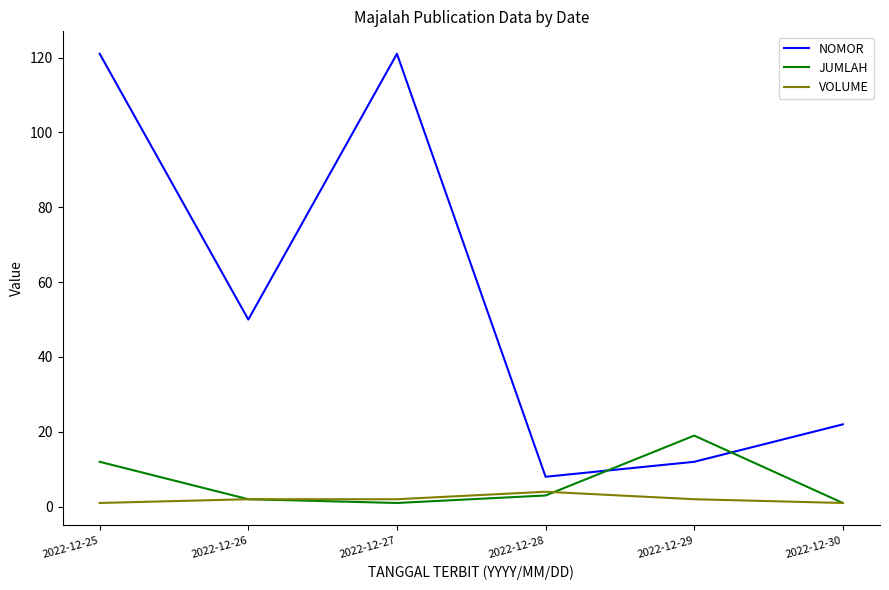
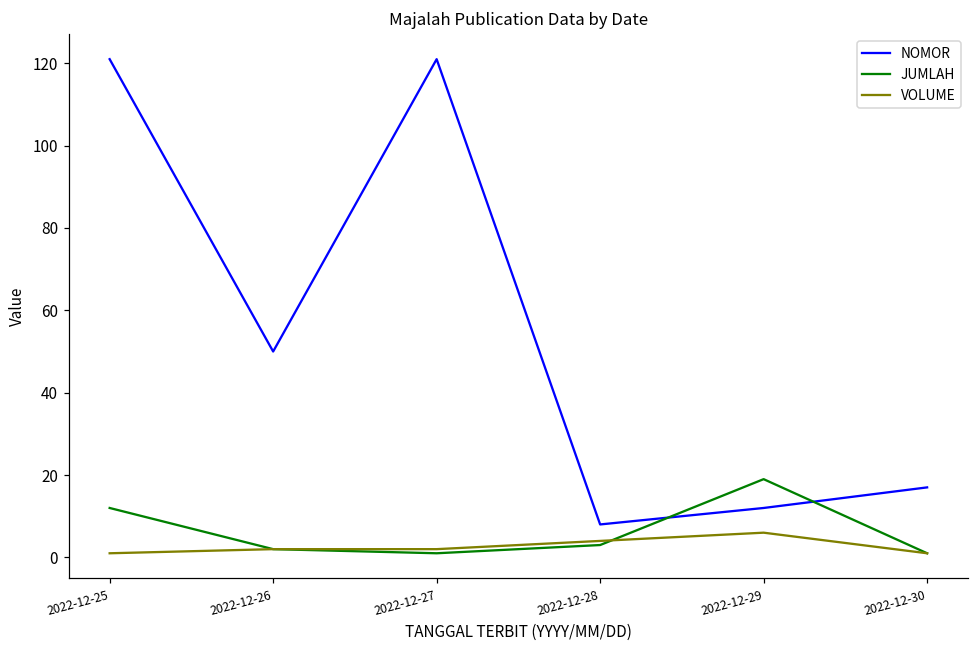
VOLUME, 2022-12-29: 2 -> 6
NOMOR, 2022-12-30: 22 -> 17
